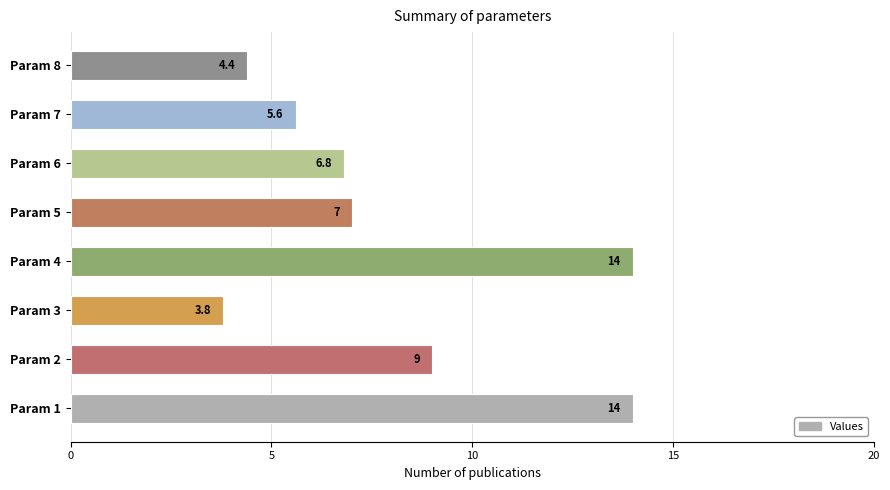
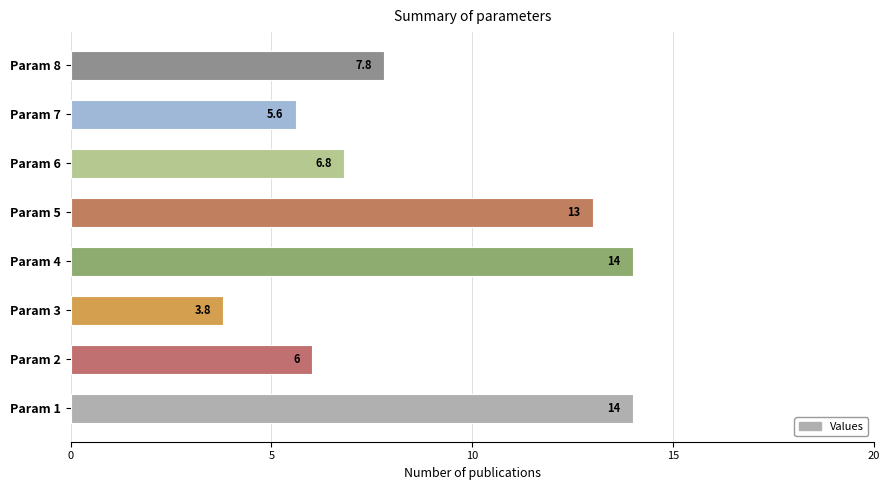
Param 8: 4.4 -> 7.8
Param 5: 7 -> 13
Param 2: 9 -> 6
